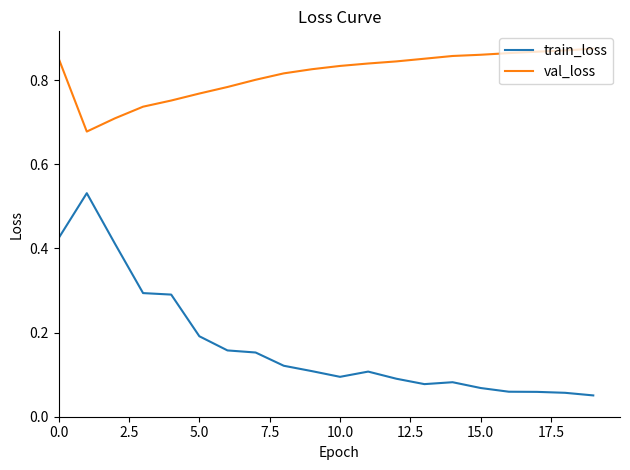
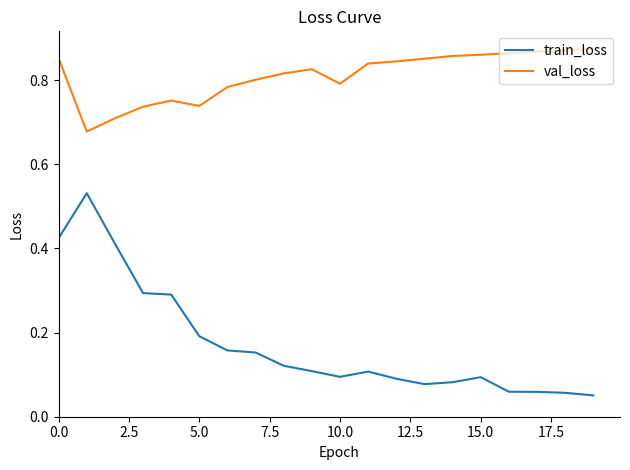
val_loss, 5.0: 0.77 -> 0.74
val_loss, 10.0: 0.83 -> 0.79
train_loss, 15.0: 0.07 -> 0.09
